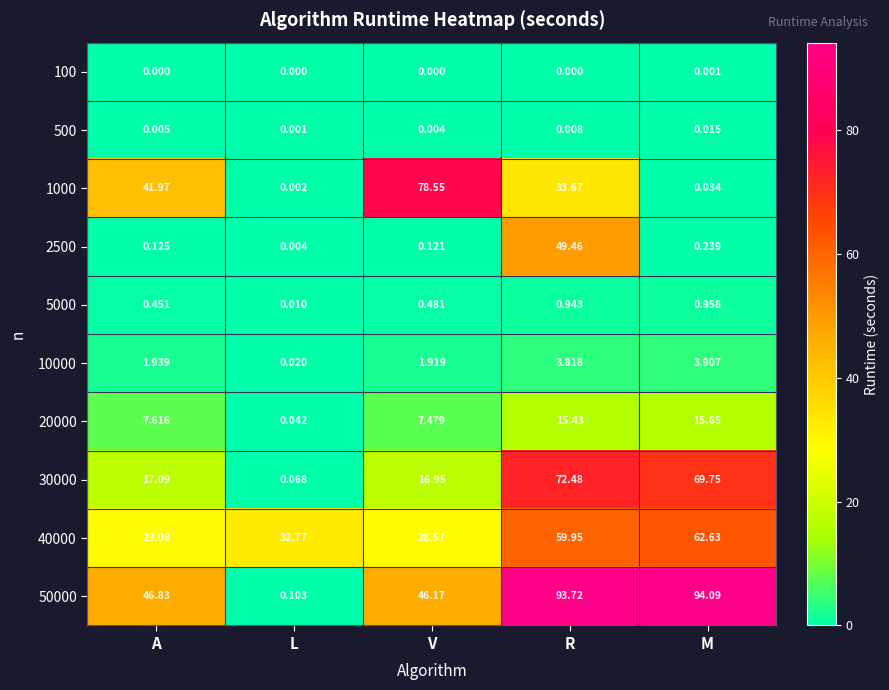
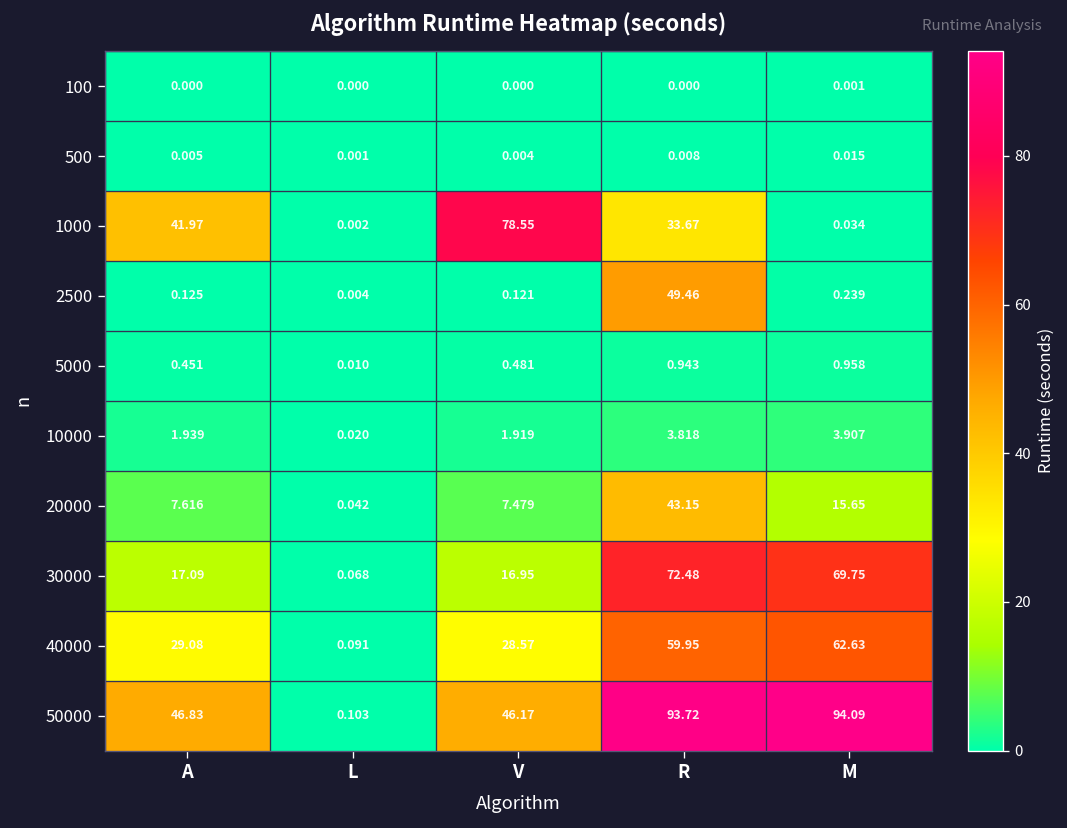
20000, R: 15.43 -> 43.15
40000, L: 32.77 -> 0.091
